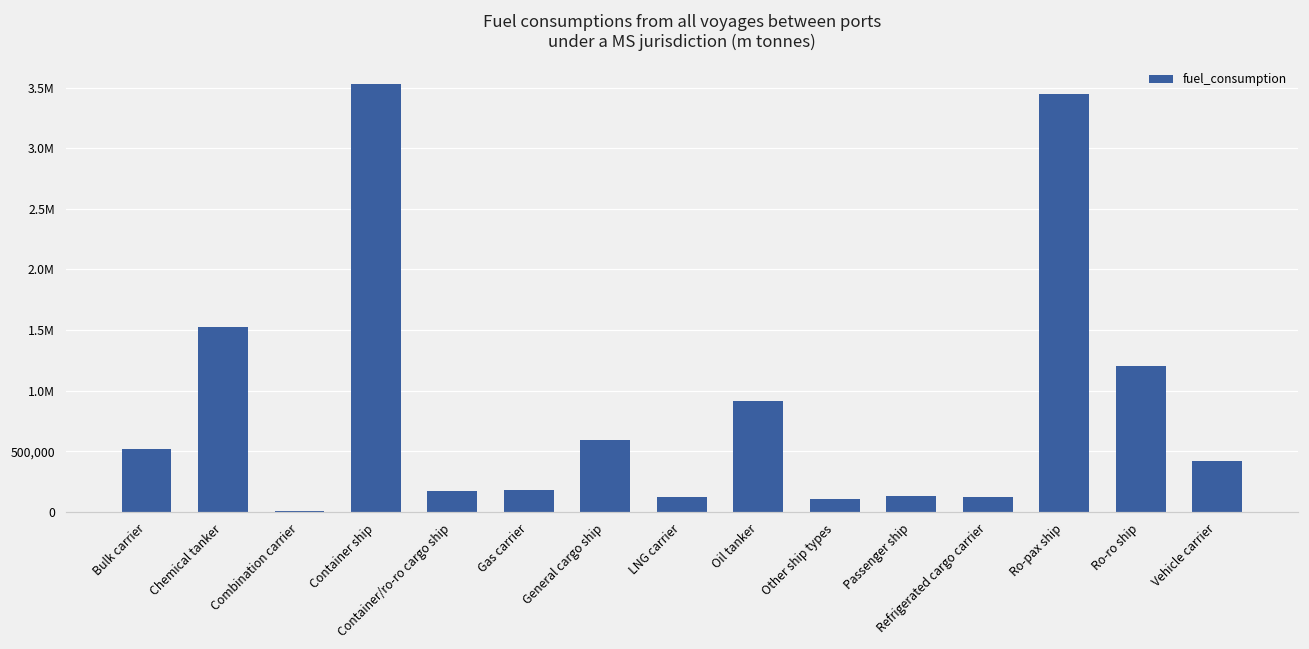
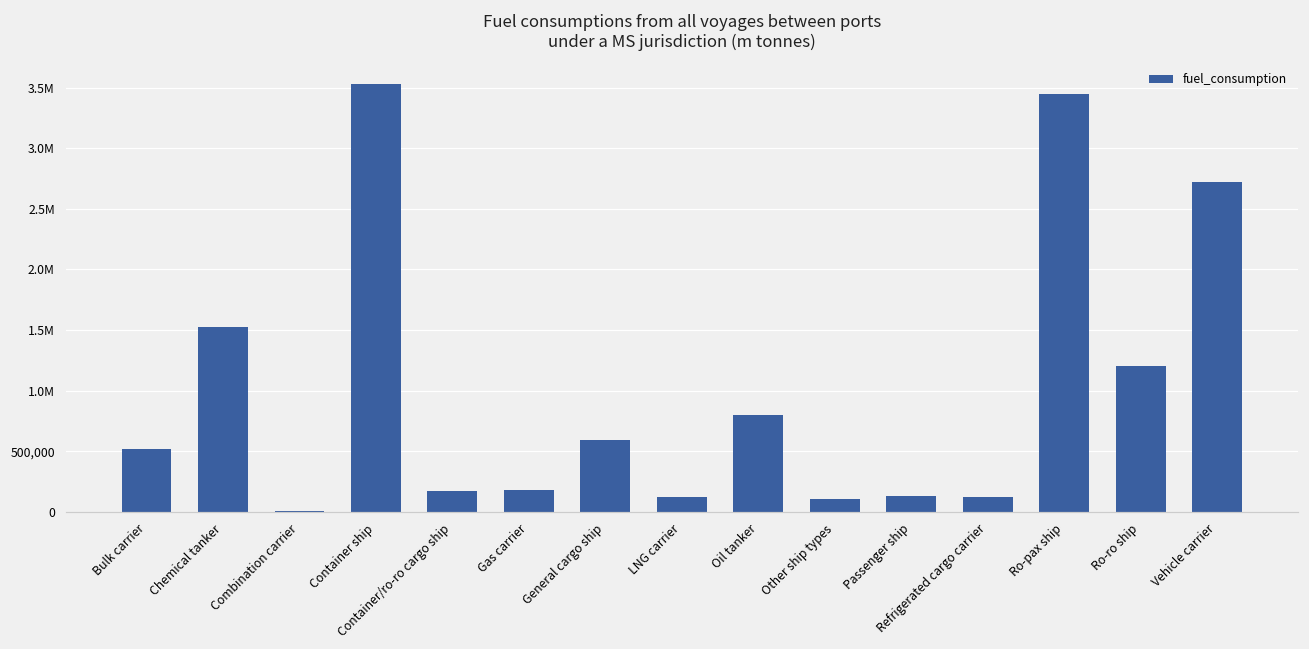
Oil tanker: 910,000 -> 800,000
Vehicle carrier: 420,000 -> 2,720,000
